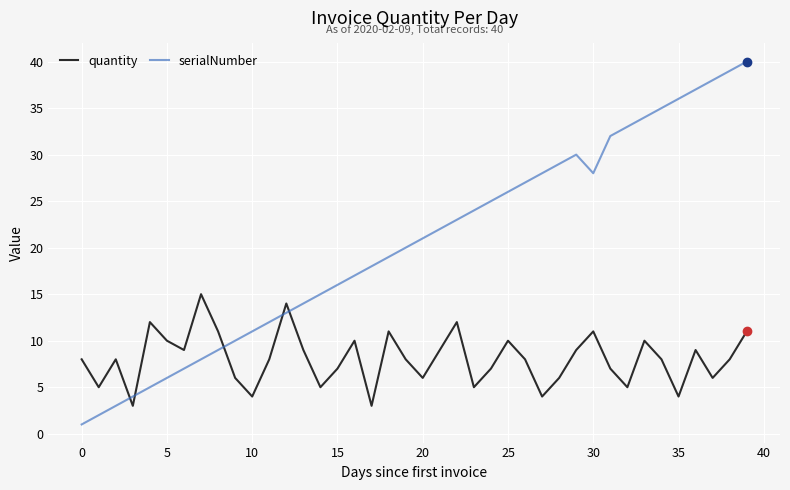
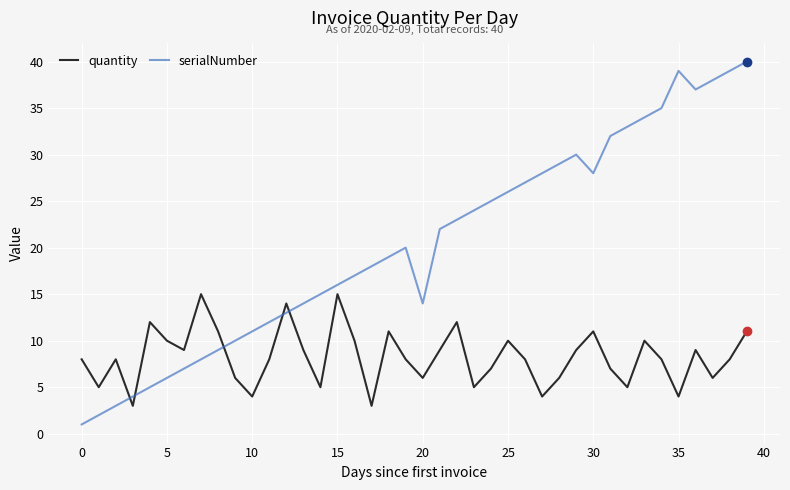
quantity, 15: 7 -> 15
serialNumber, 20: 21 -> 14
serialNumber, 35: 36 -> 39
